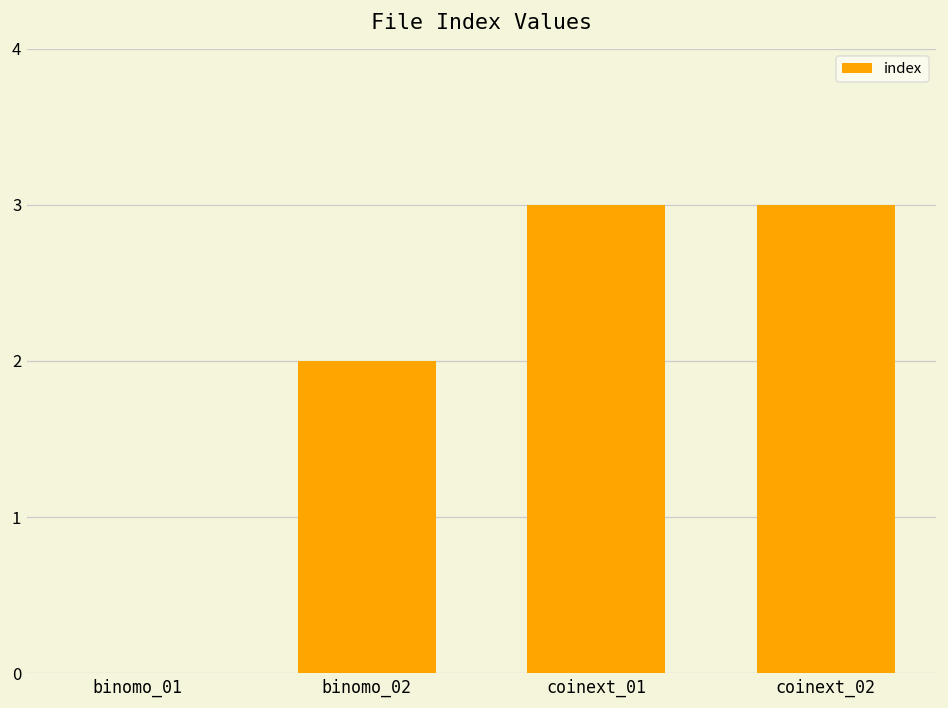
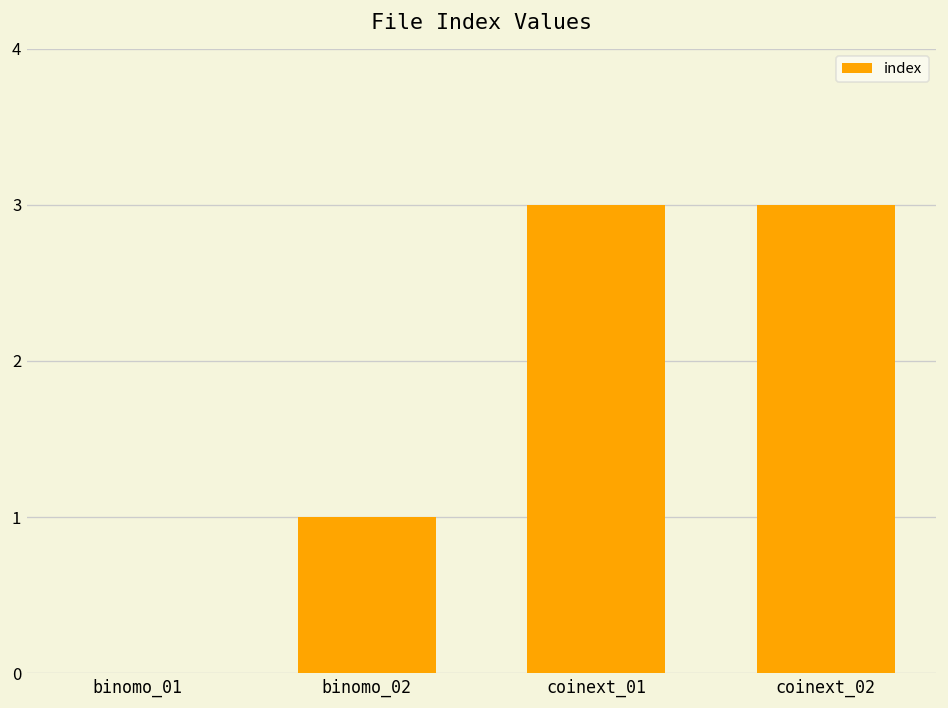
binomo_02: 2 -> 1
